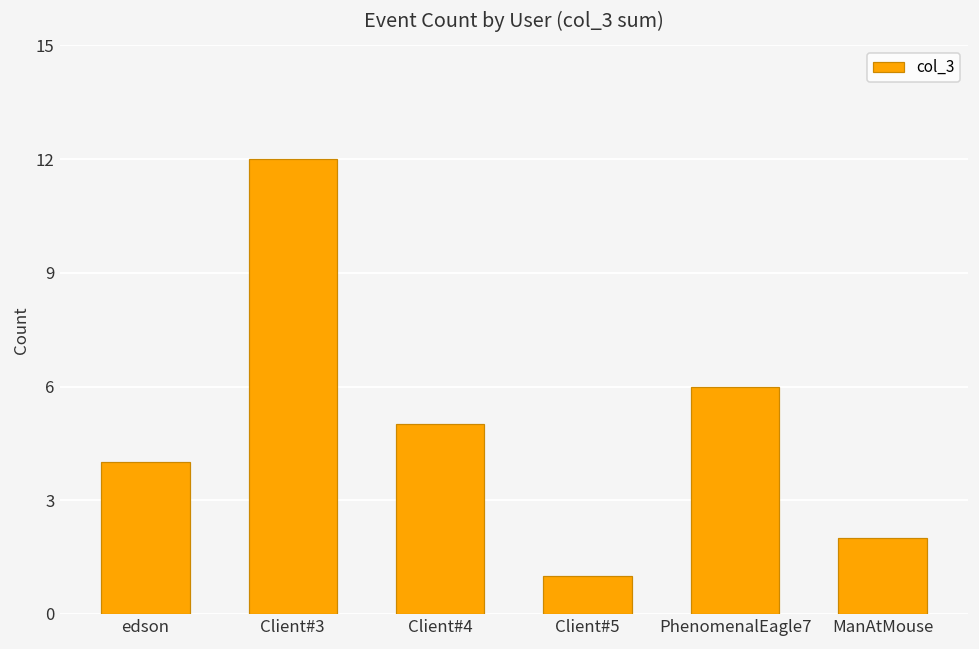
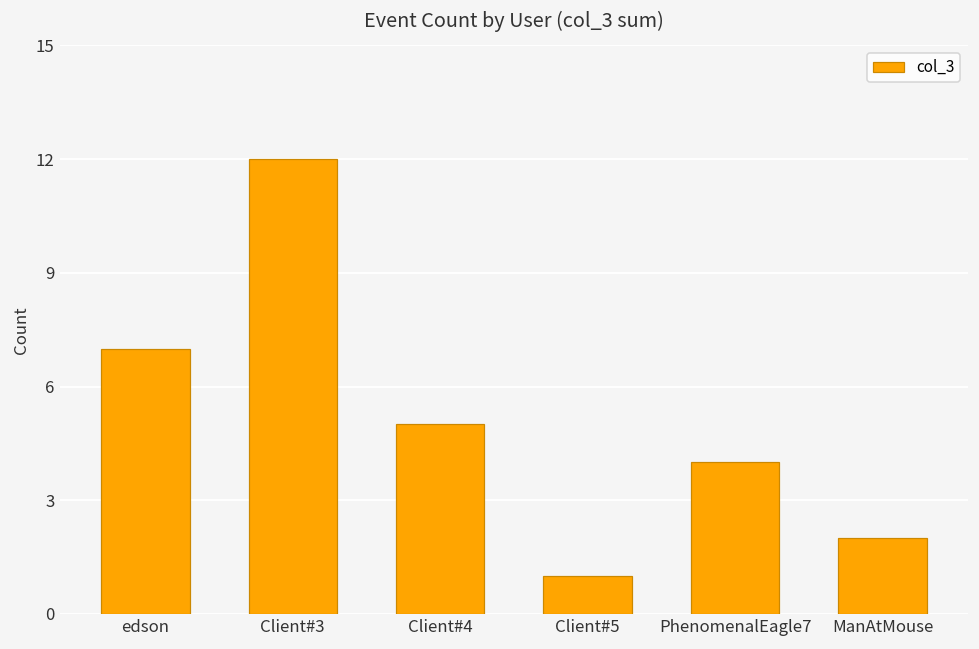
edson: 4 -> 7
PhenomenalEagle7: 6 -> 4
